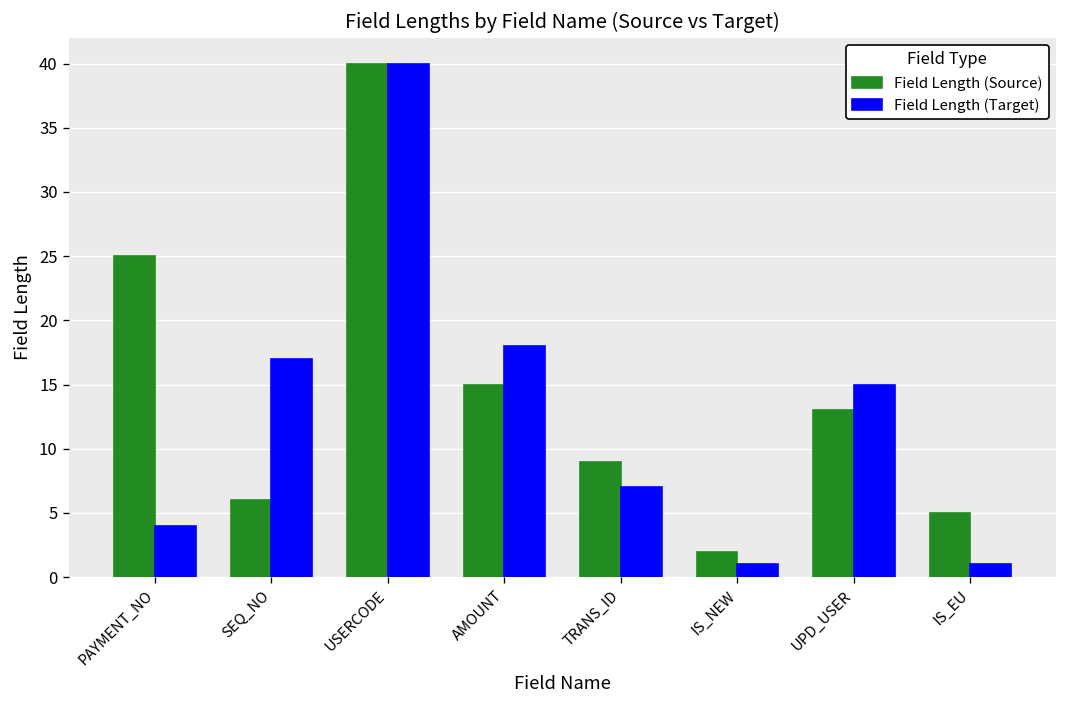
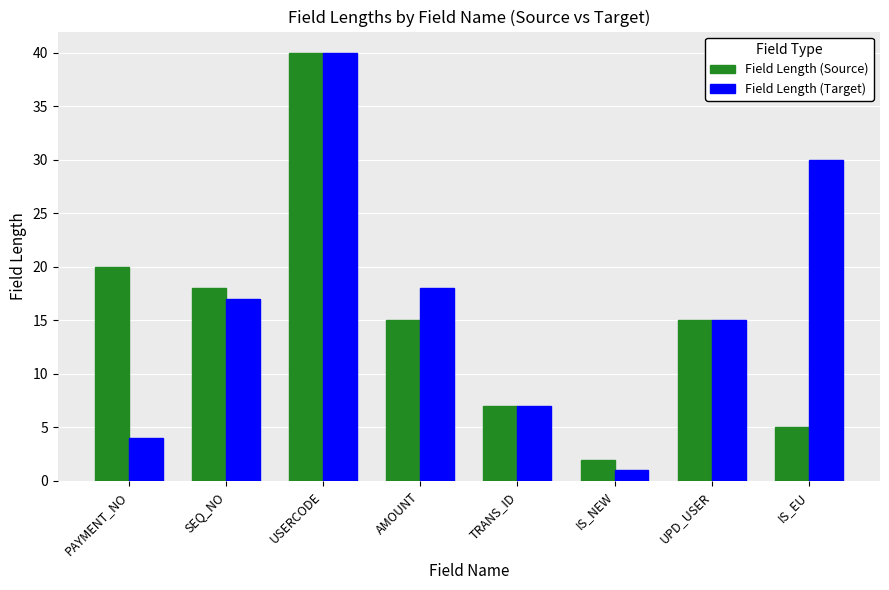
Field Length (Source), PAYMENT_NO: 25 -> 20
Field Length (Source), SEQ_NO: 6 -> 18
Field Length (Source), TRANS_ID: 9 -> 7
Field Length (Source), UPD_USER: 13 -> 15
Field Length (Target), IS_EU: 1 -> 30
